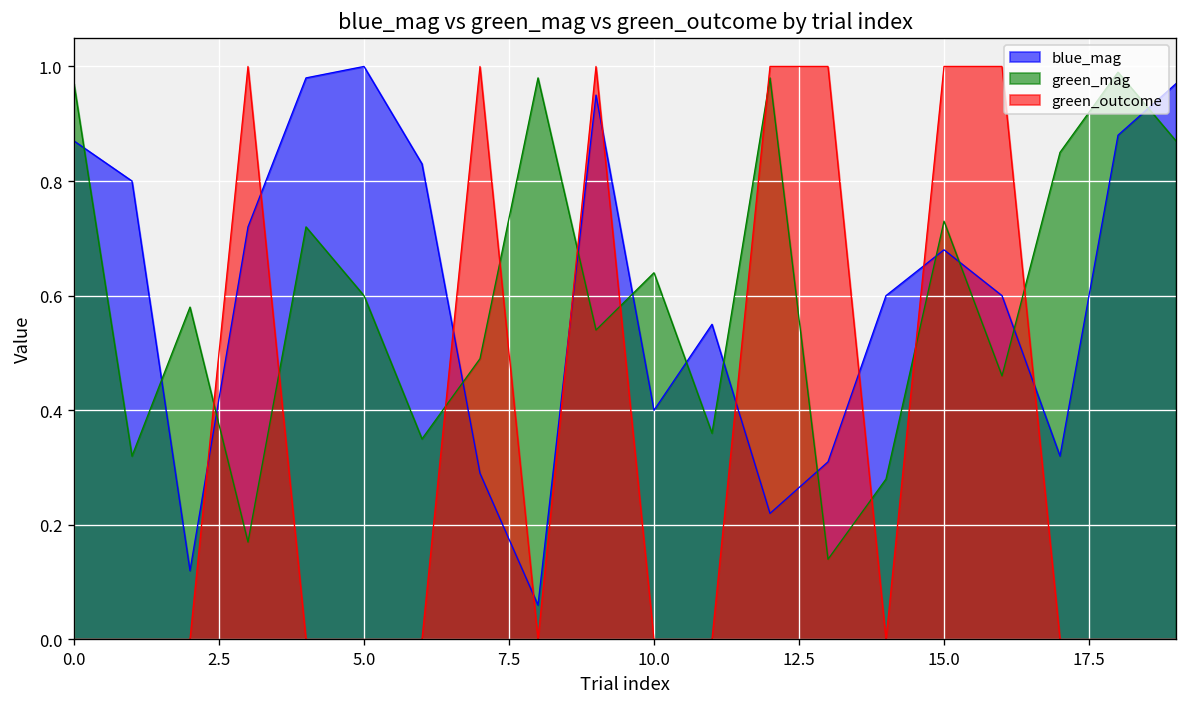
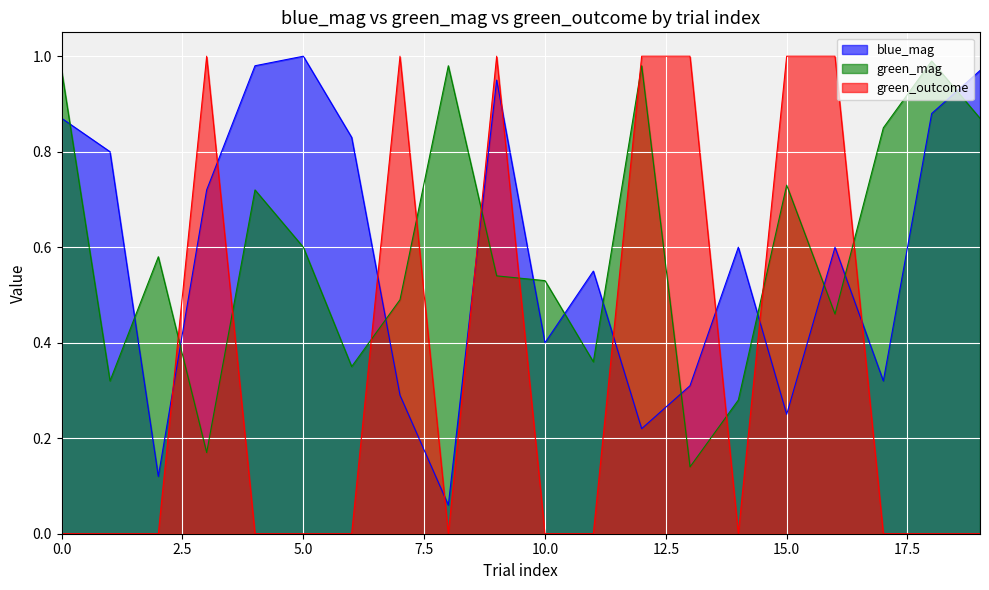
green_mag, 10.0: 0.64 -> 0.53
blue_mag, 15.0: 0.68 -> 0.25
